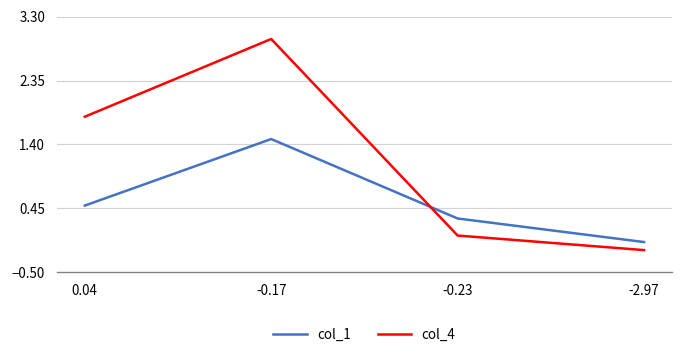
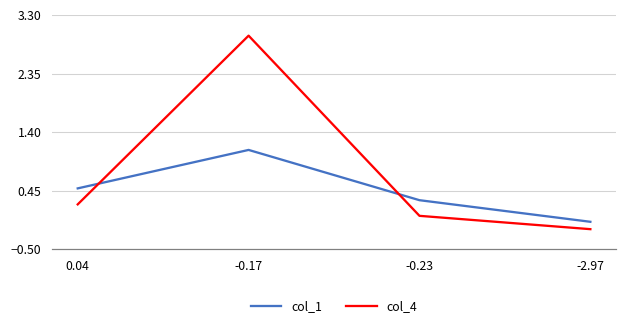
col_4, 0.04: 1.8 -> 0.2
col_1, -0.17: 1.5 -> 1.1
